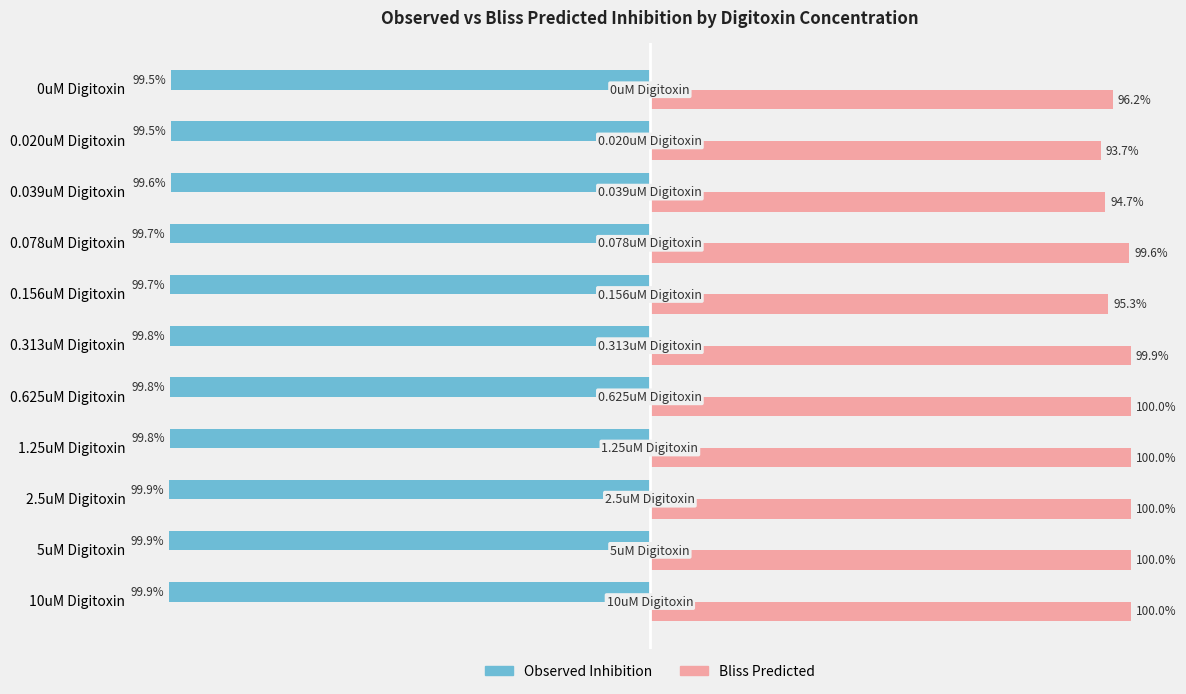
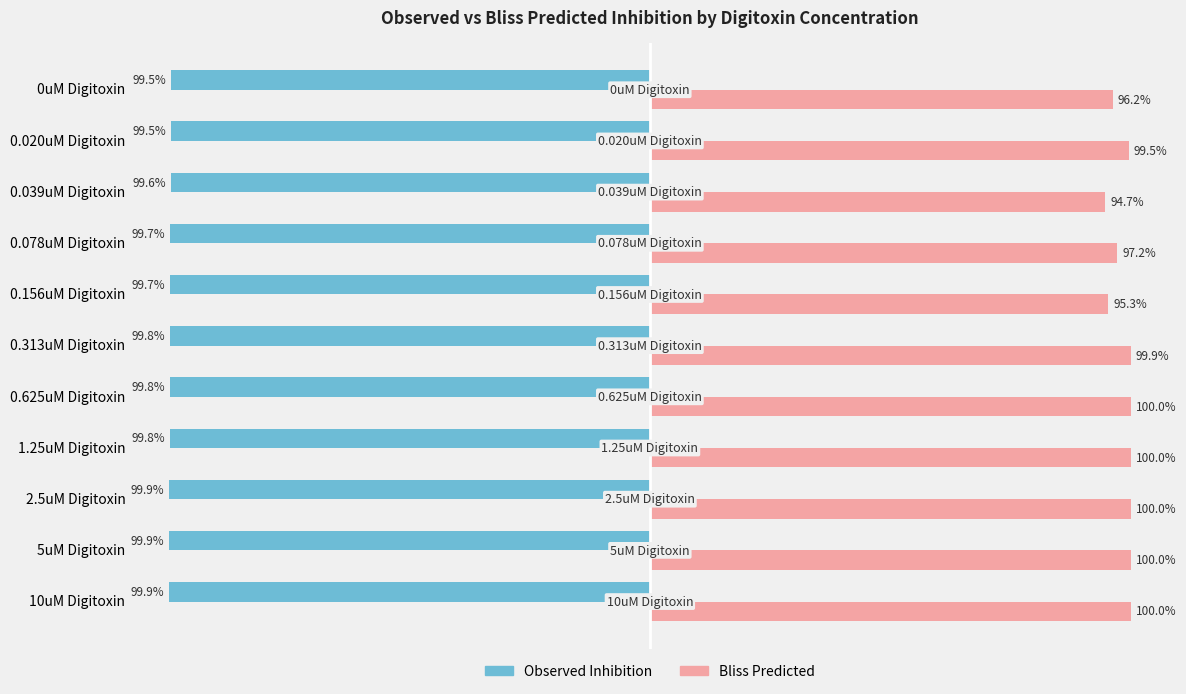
Bliss Predicted, 0.020uM Digitoxin: 93.7% -> 99.5%
Bliss Predicted, 0.078uM Digitoxin: 99.6% -> 97.2%
